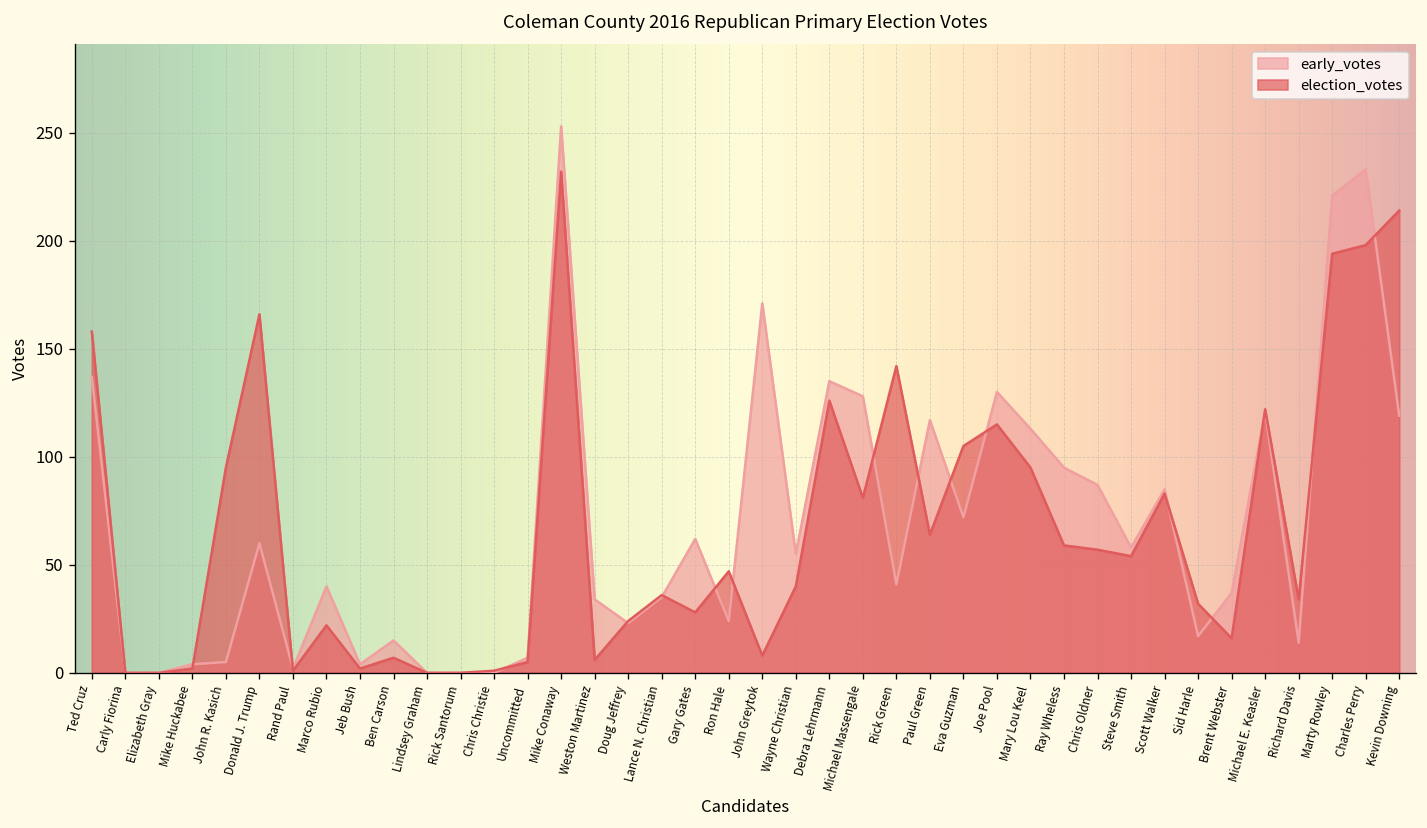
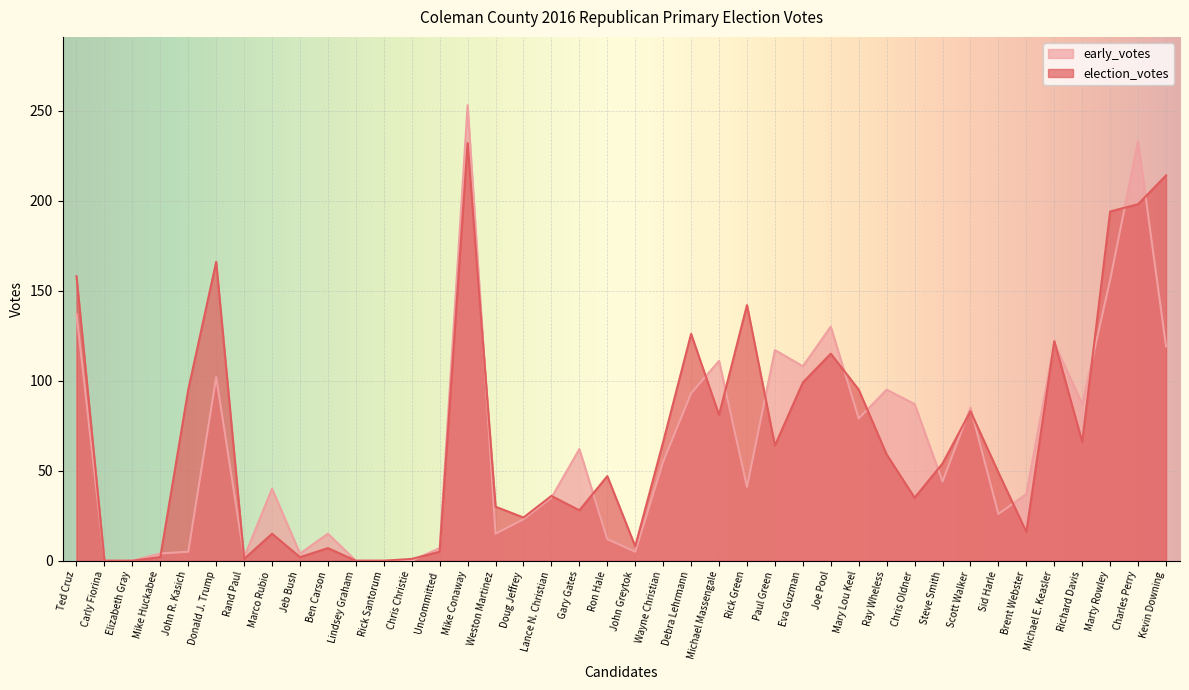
early_votes, Donald J. Trump: 60 -> 102
election_votes, Marco Rubio: 22 -> 15
early_votes, Weston Martinez: 34 -> 15
election_votes, Weston Martinez: 6 -> 30
early_votes, Ron Hale: 24 -> 12
early_votes, John Greytok: 171 -> 5
election_votes, Wayne Christian: 40 -> 66
early_votes, Debra Lehrmann: 135 -> 93
early_votes, Michael Massengale: 128 -> 111
early_votes, Eva Guzman: 72 -> 108
election_votes, Eva Guzman: 105 -> 99
early_votes, Mary Lou Keel: 113 -> 79
election_votes, Chris Oldner: 57 -> 35
early_votes, Steve Smith: 58 -> 44
early_votes, Sid Harle: 17 -> 26
election_votes, Sid Harle: 32 -> 49
early_votes, Richard Davis: 14 -> 87
election_votes, Richard Davis: 34 -> 66
early_votes, Marty Rowley: 221 -> 156
